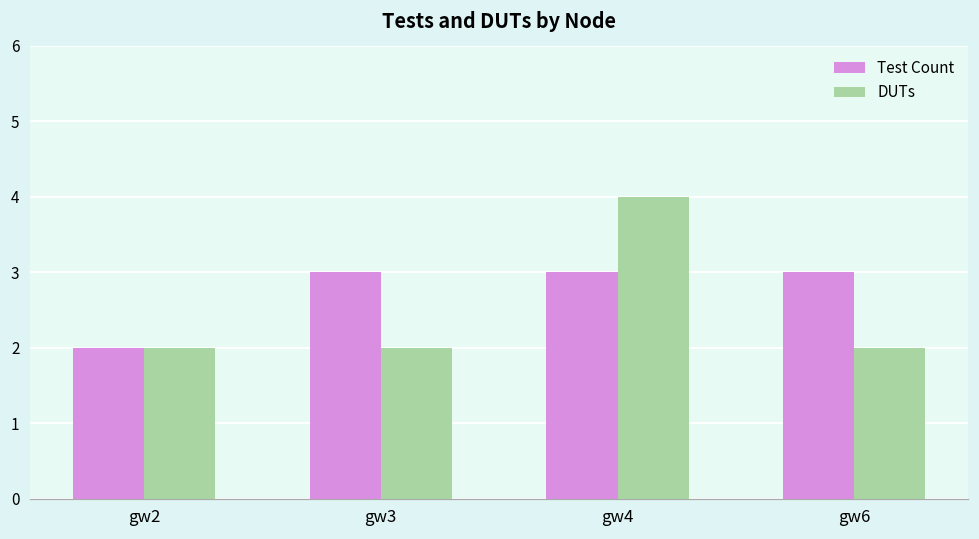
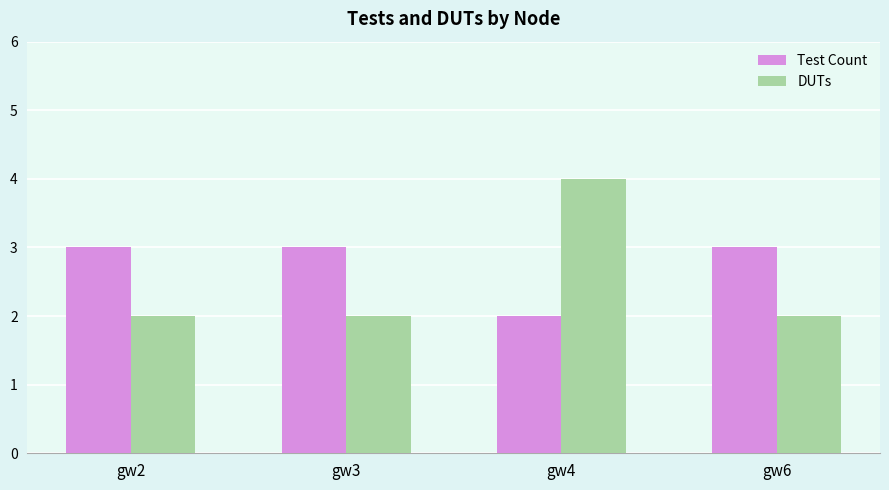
Test Count, gw2: 2 -> 3
Test Count, gw4: 3 -> 2
